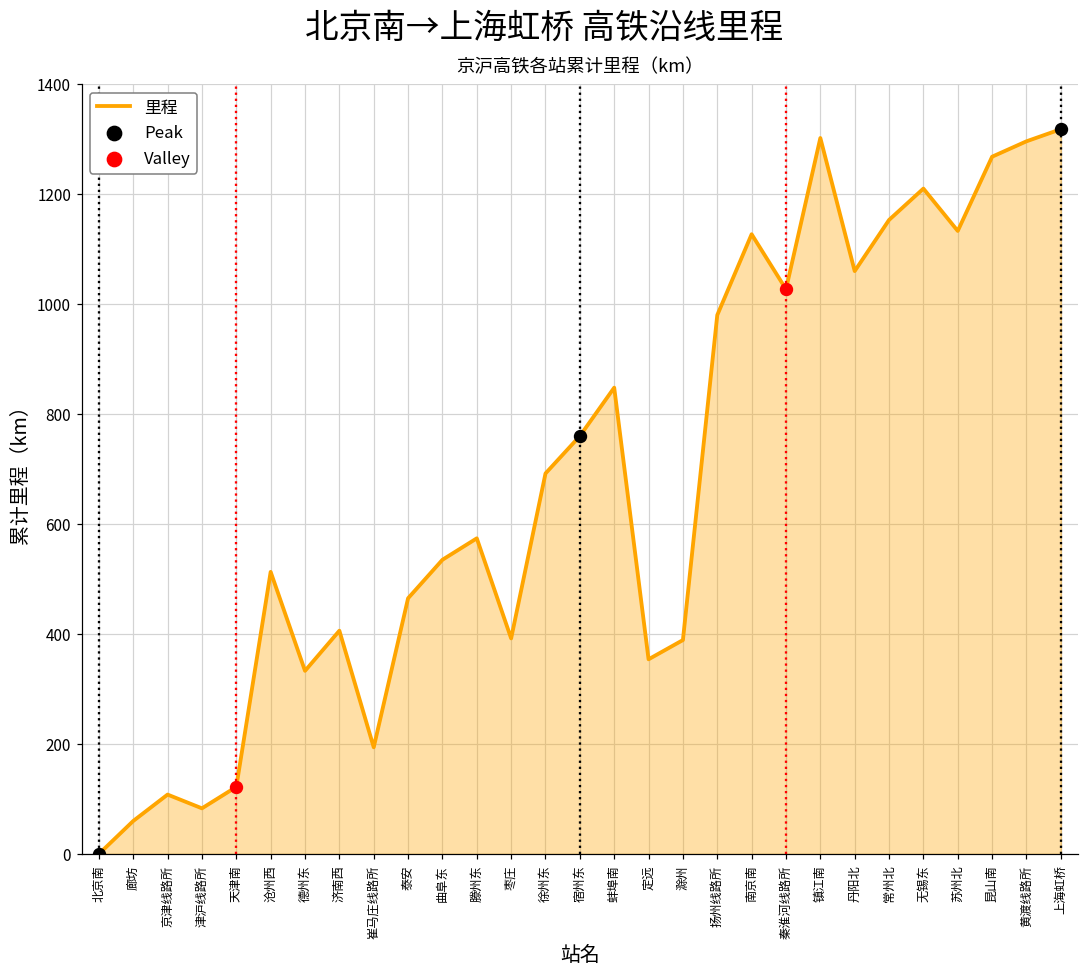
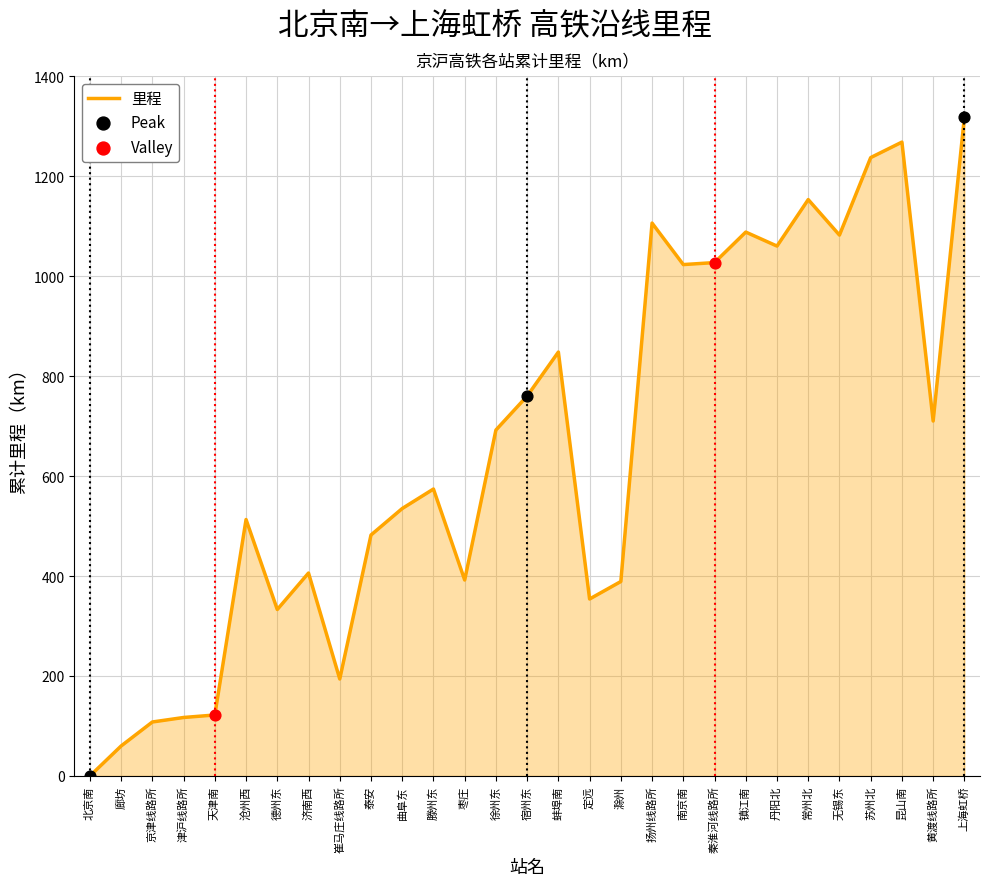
里程, 津沪线路所: 80 -> 120
里程, 泰安: 470 -> 480
里程, 扬州线路所: 980 -> 1110
里程, 南京南: 1130 -> 1020
里程, 镇江南: 1300 -> 1090
里程, 无锡东: 1210 -> 1080
里程, 苏州北: 1130 -> 1240
里程, 黄渡线路所: 1300 -> 710
